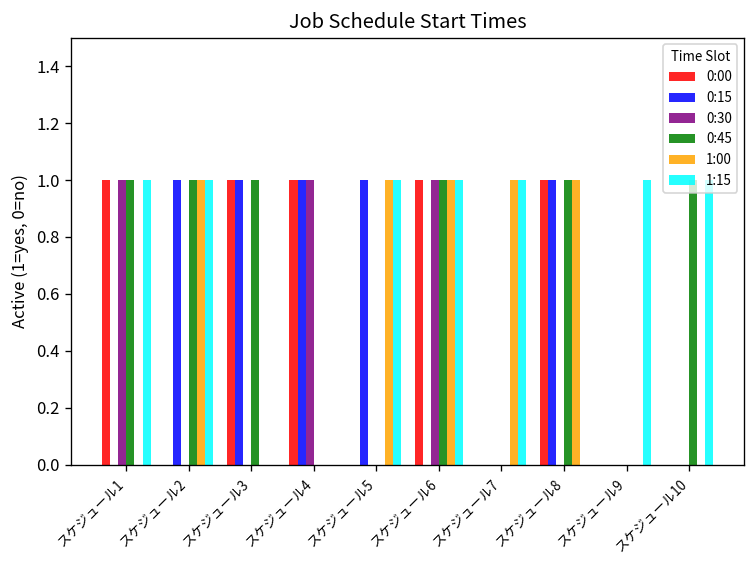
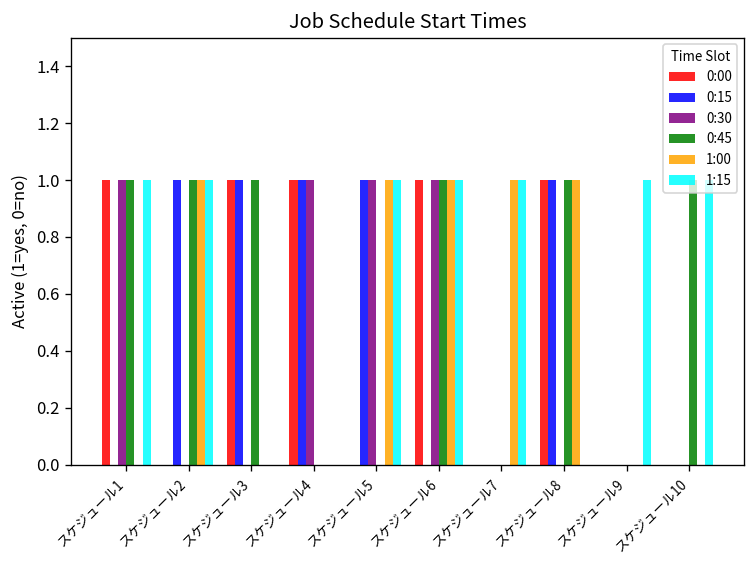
0:30, スケジュール5: 0 -> 1
